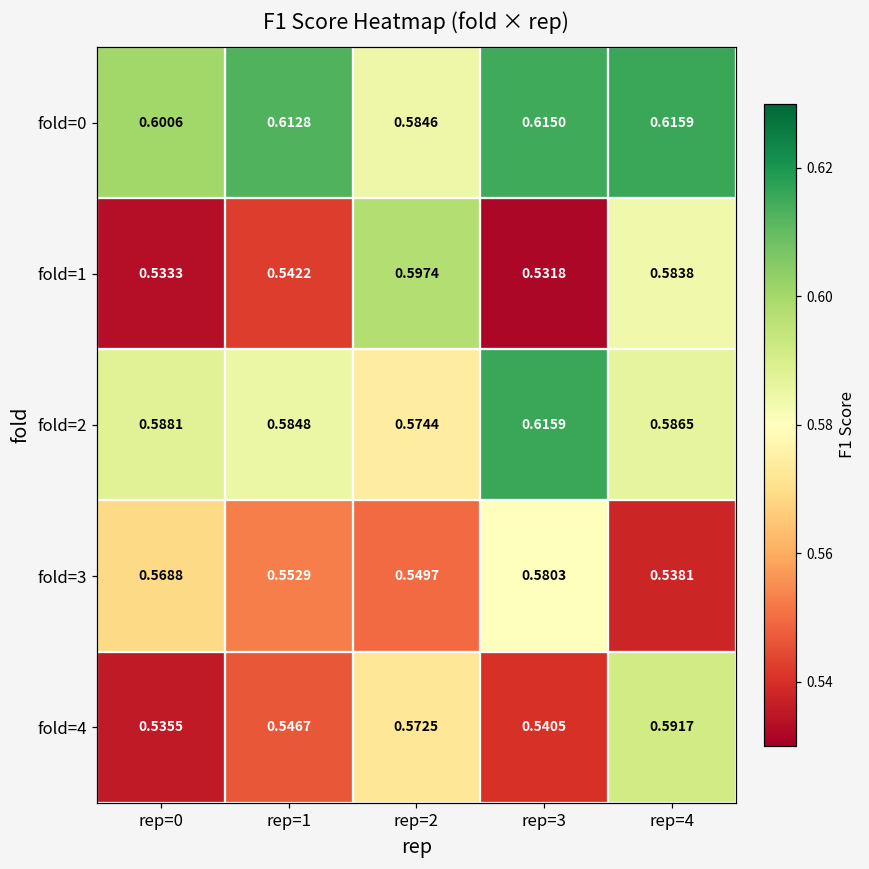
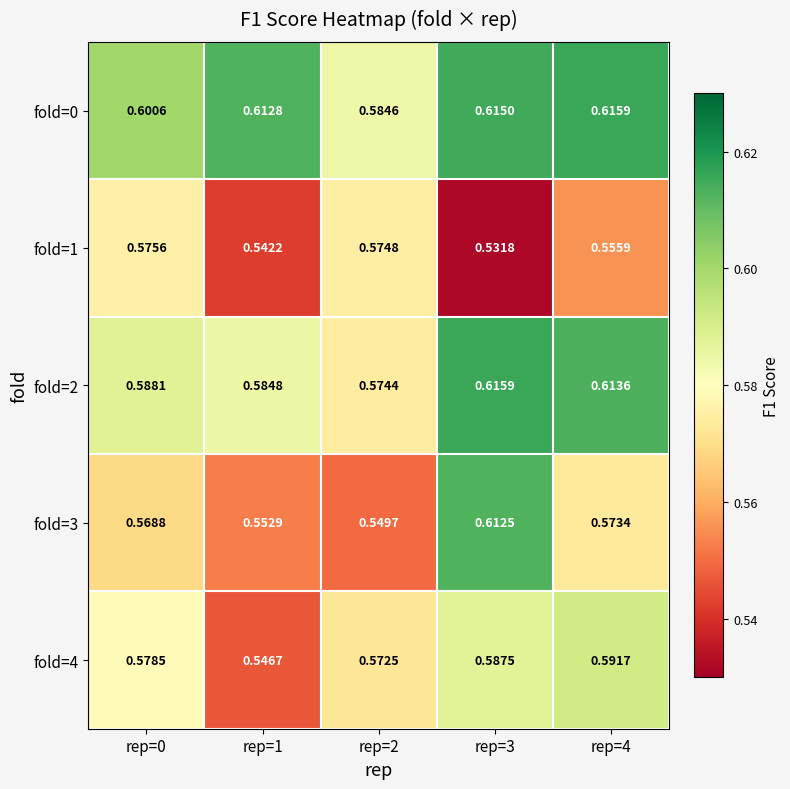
fold=1, rep=0: 0.5333 -> 0.5756
fold=1, rep=2: 0.5974 -> 0.5748
fold=1, rep=4: 0.5838 -> 0.5559
fold=2, rep=4: 0.5865 -> 0.6136
fold=3, rep=3: 0.5803 -> 0.6125
fold=3, rep=4: 0.5381 -> 0.5734
fold=4, rep=0: 0.5355 -> 0.5785
fold=4, rep=3: 0.5405 -> 0.5875
